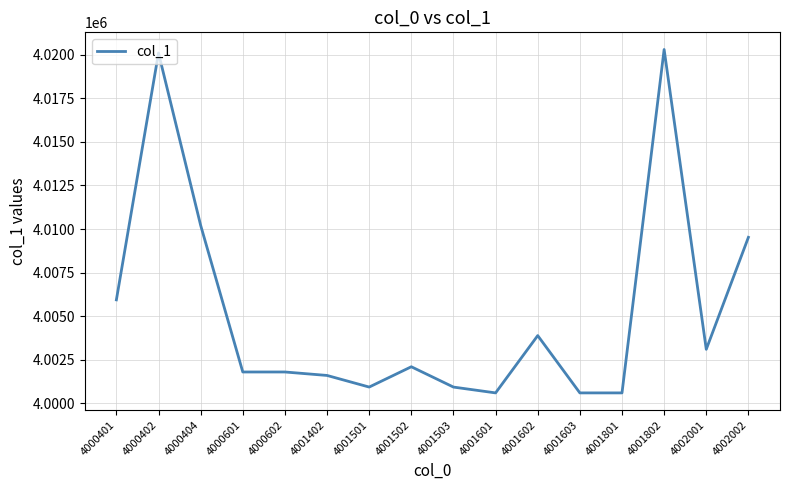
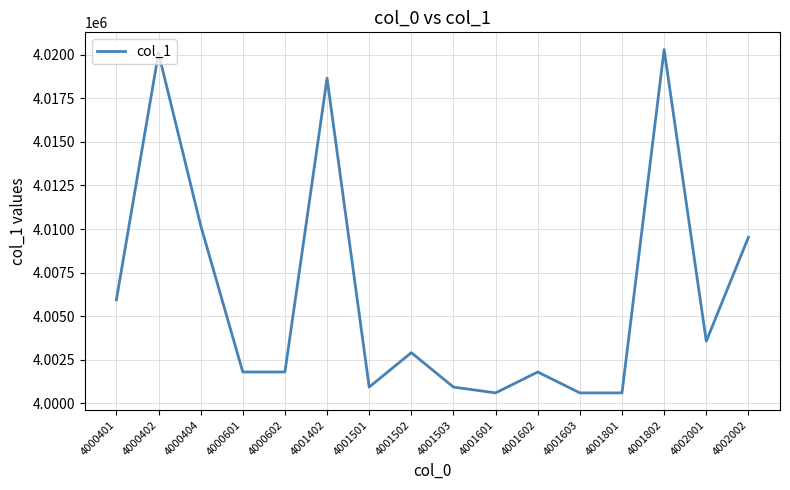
4001402: 4001600 -> 4018700
4001502: 4002100 -> 4002900
4001602: 4003900 -> 4001800
4002001: 4003100 -> 4003600
